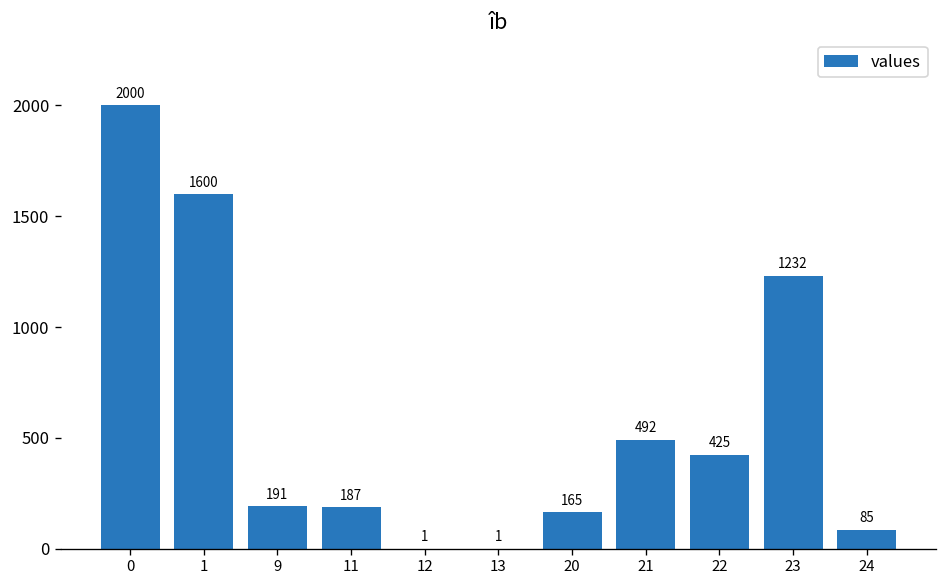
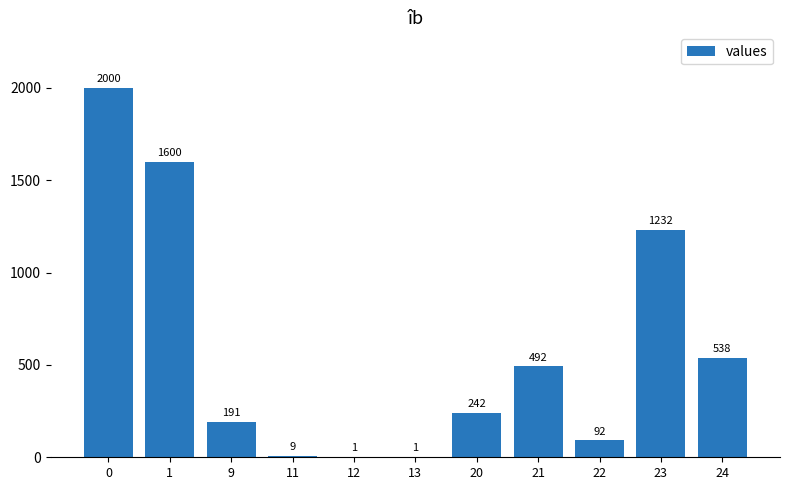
11: 187 -> 9
20: 165 -> 242
22: 425 -> 92
24: 85 -> 538
